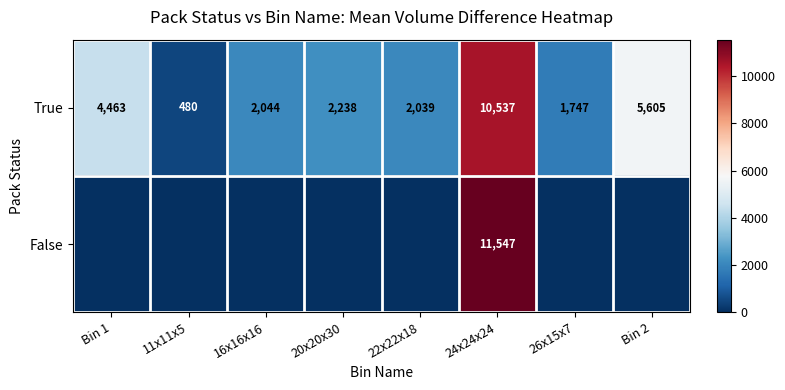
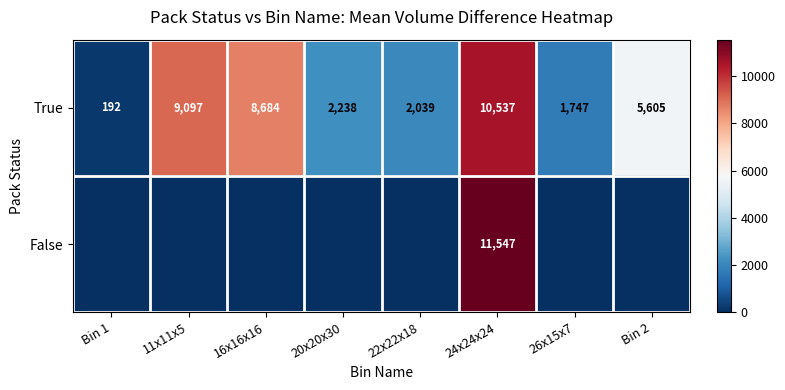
True, Bin 1: 4,463 -> 192
True, 11x11x5: 480 -> 9,097
True, 16x16x16: 2,044 -> 8,684
